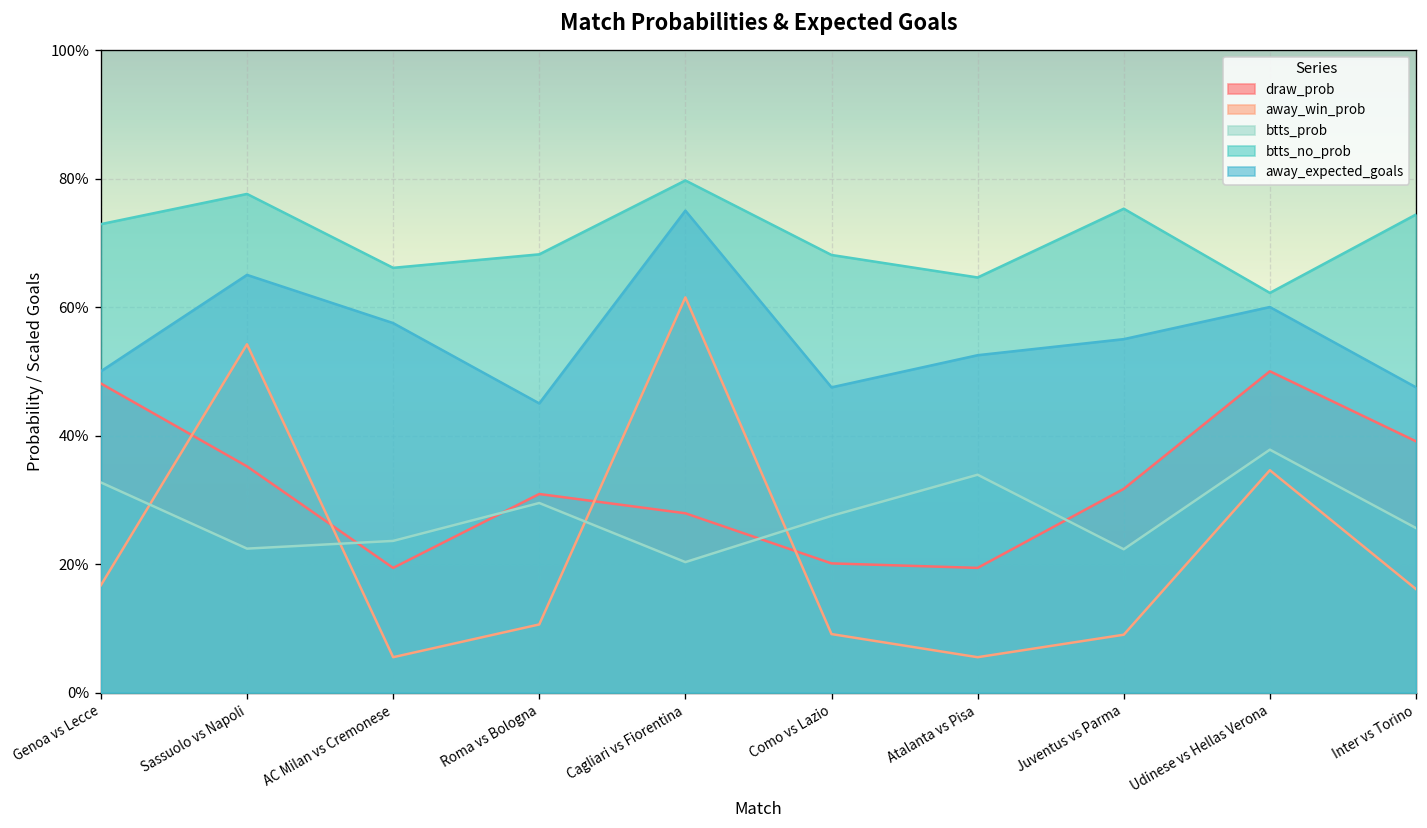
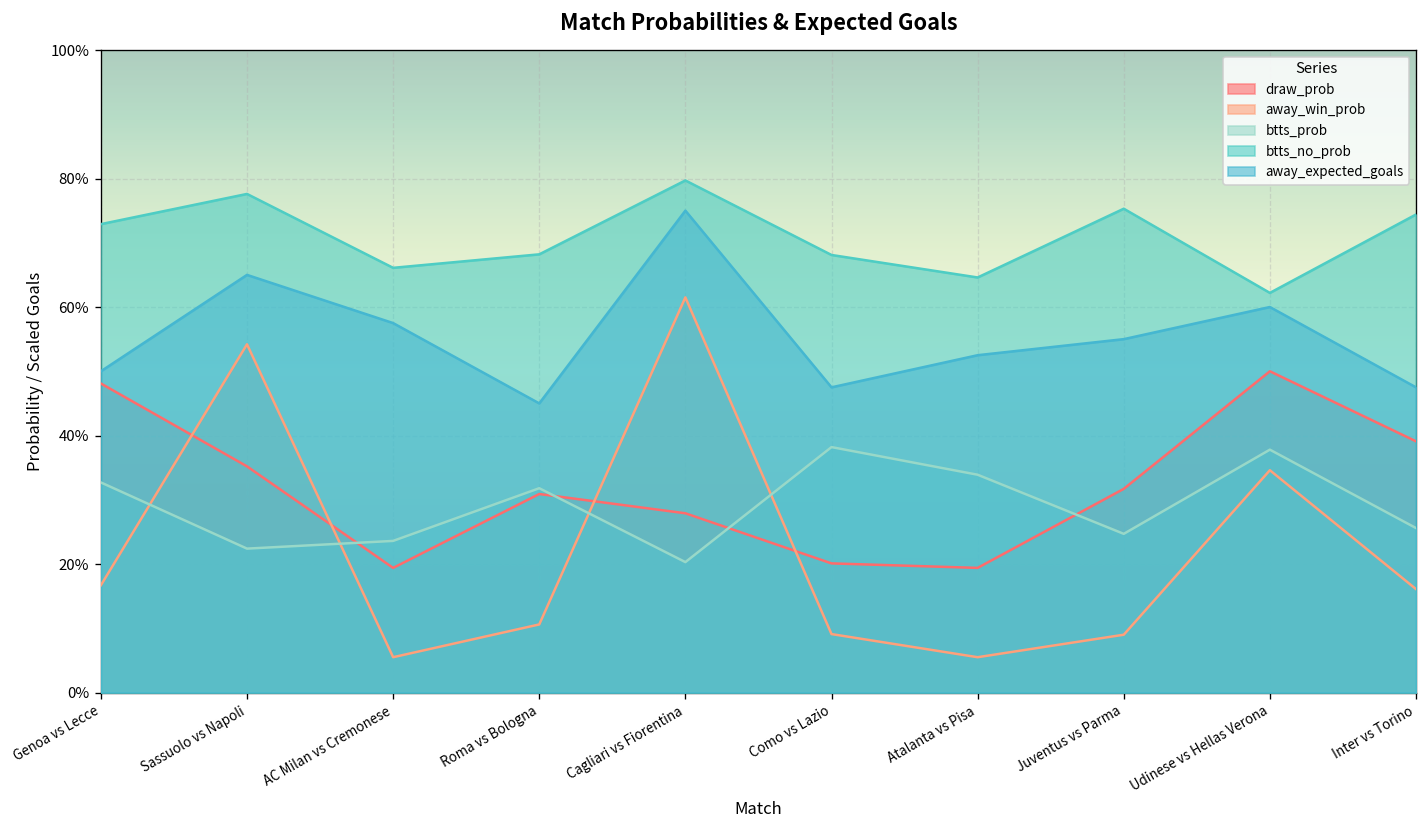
btts_prob, Roma vs Bologna: 30% -> 32%
btts_prob, Como vs Lazio: 28% -> 38%
btts_prob, Juventus vs Parma: 22% -> 25%
